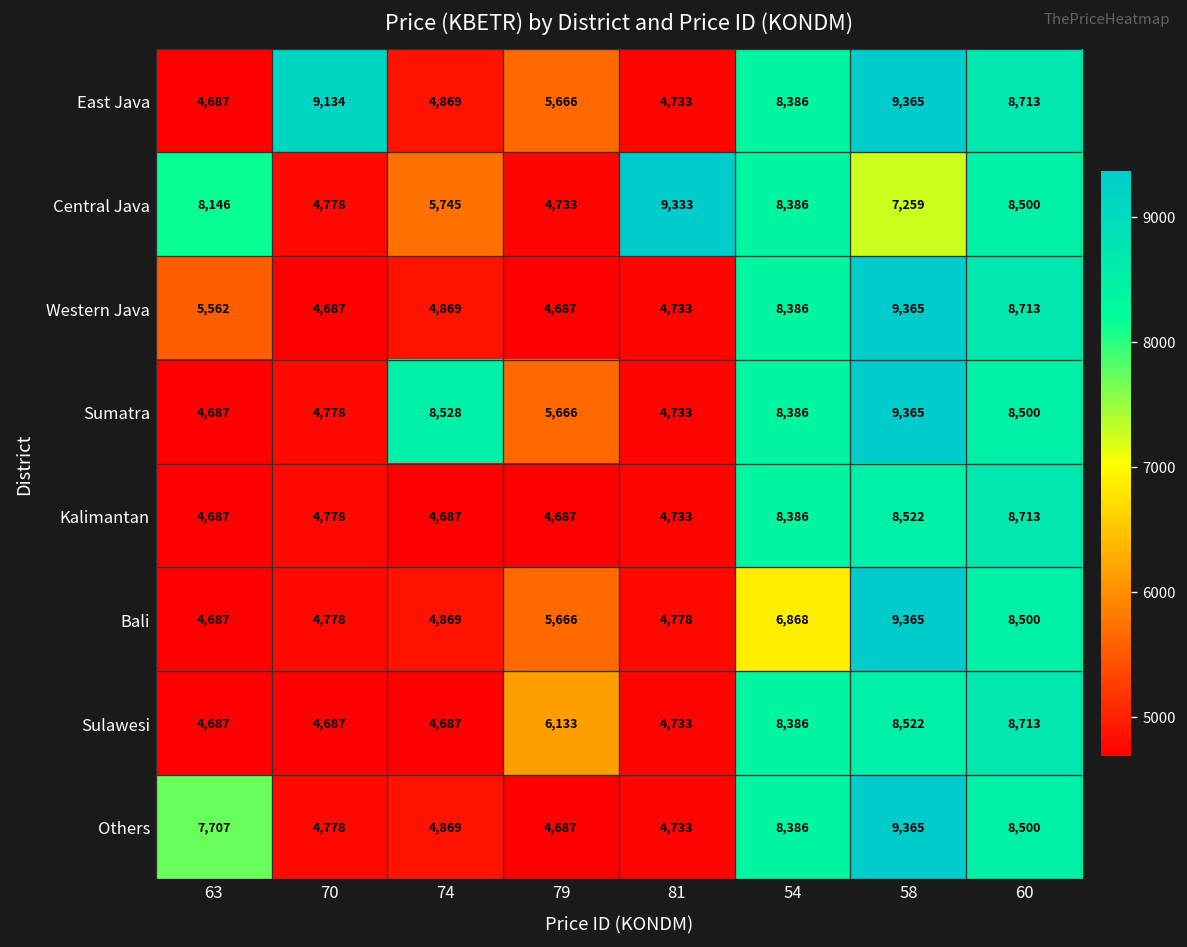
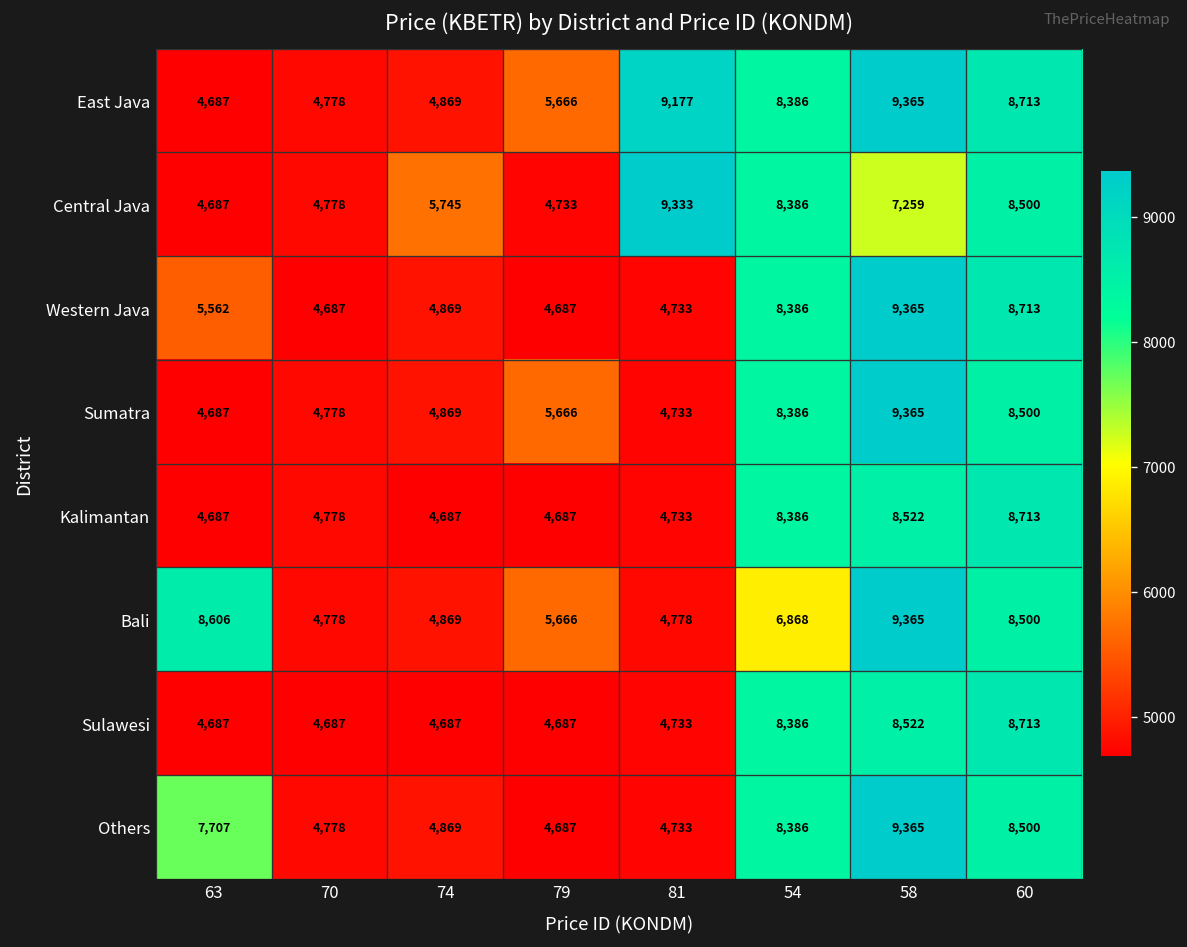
East Java, 70: 9,134 -> 4,778
East Java, 81: 4,733 -> 9,177
Central Java, 63: 8,146 -> 4,687
Sumatra, 74: 8,528 -> 4,869
Bali, 63: 4,687 -> 8,606
Sulawesi, 79: 6,133 -> 4,687
